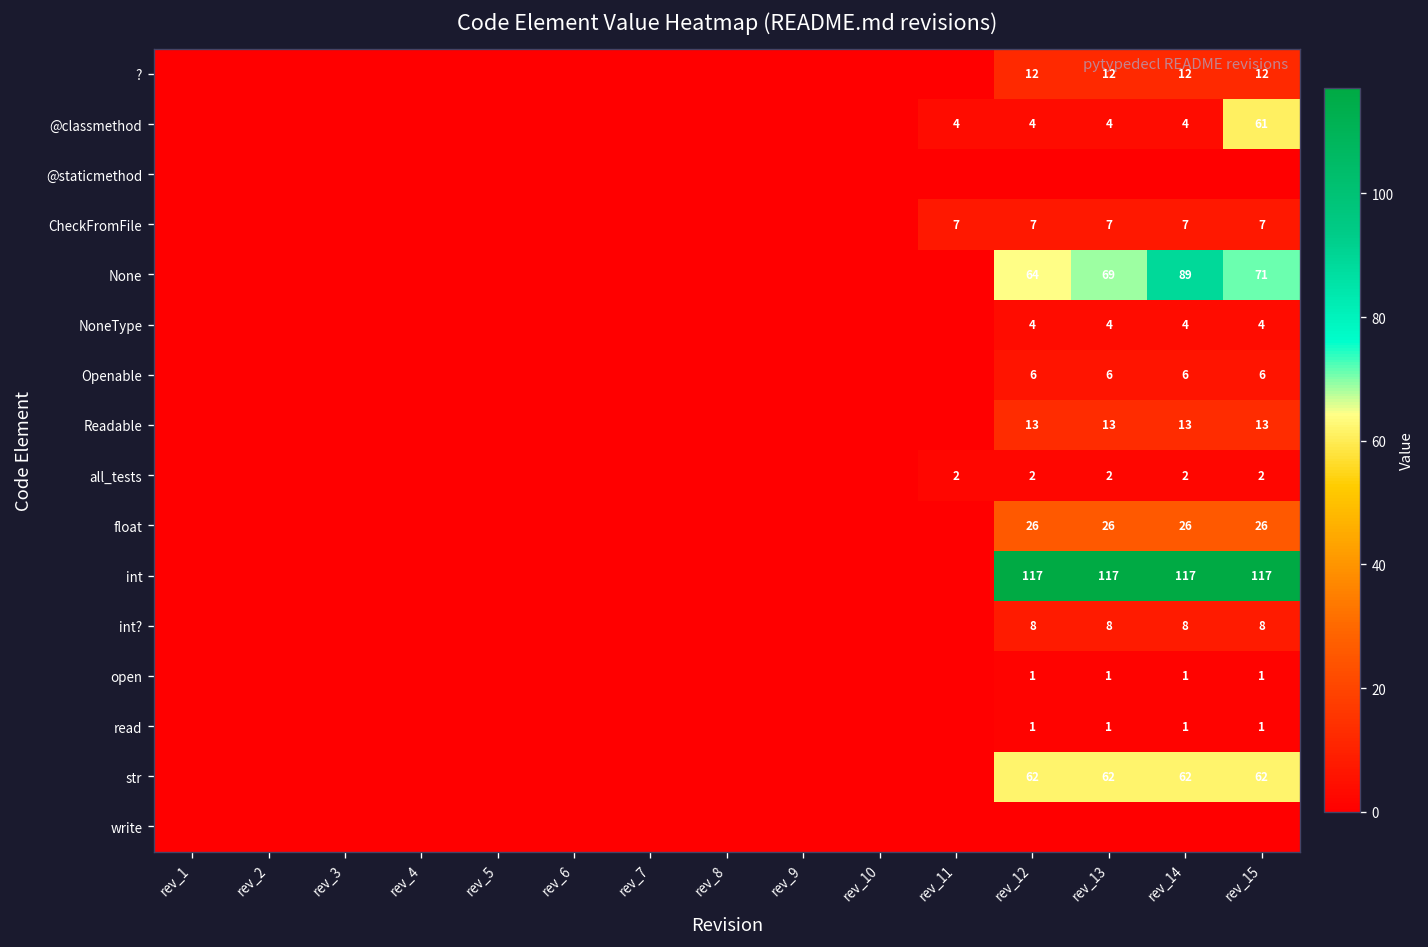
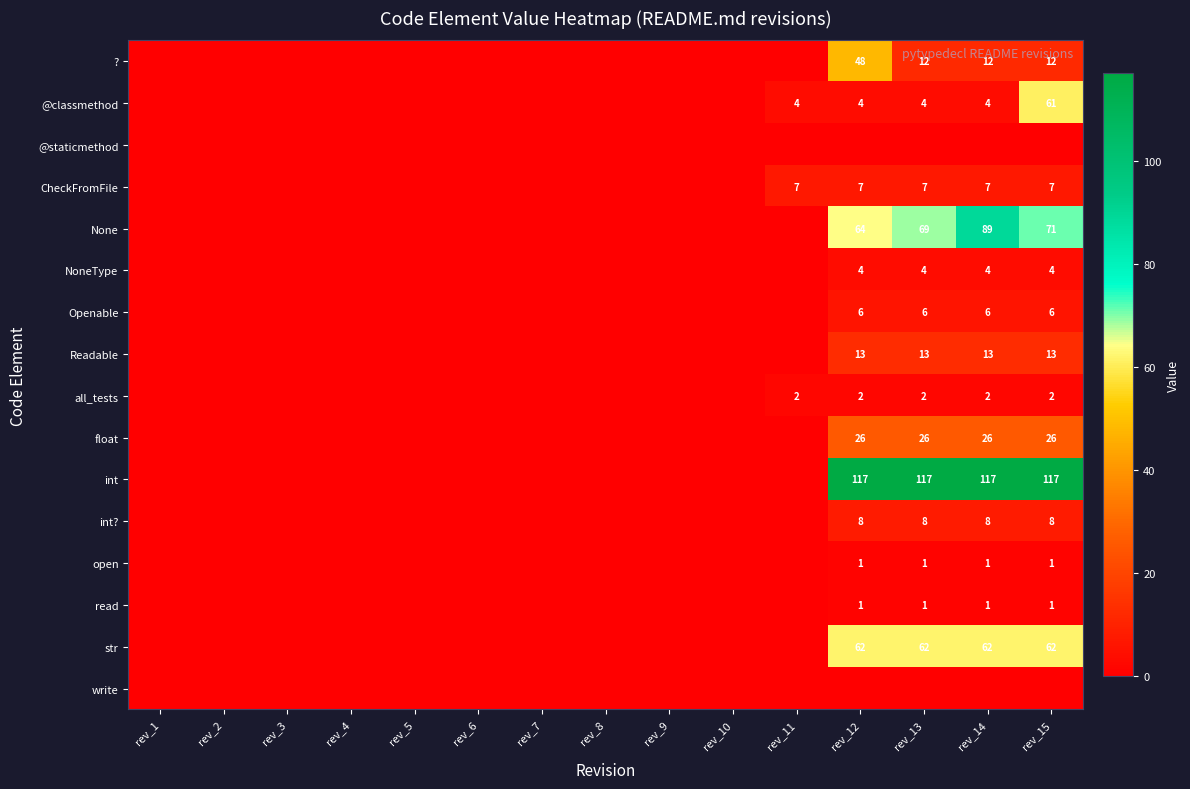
?, rev_12: 12 -> 48
